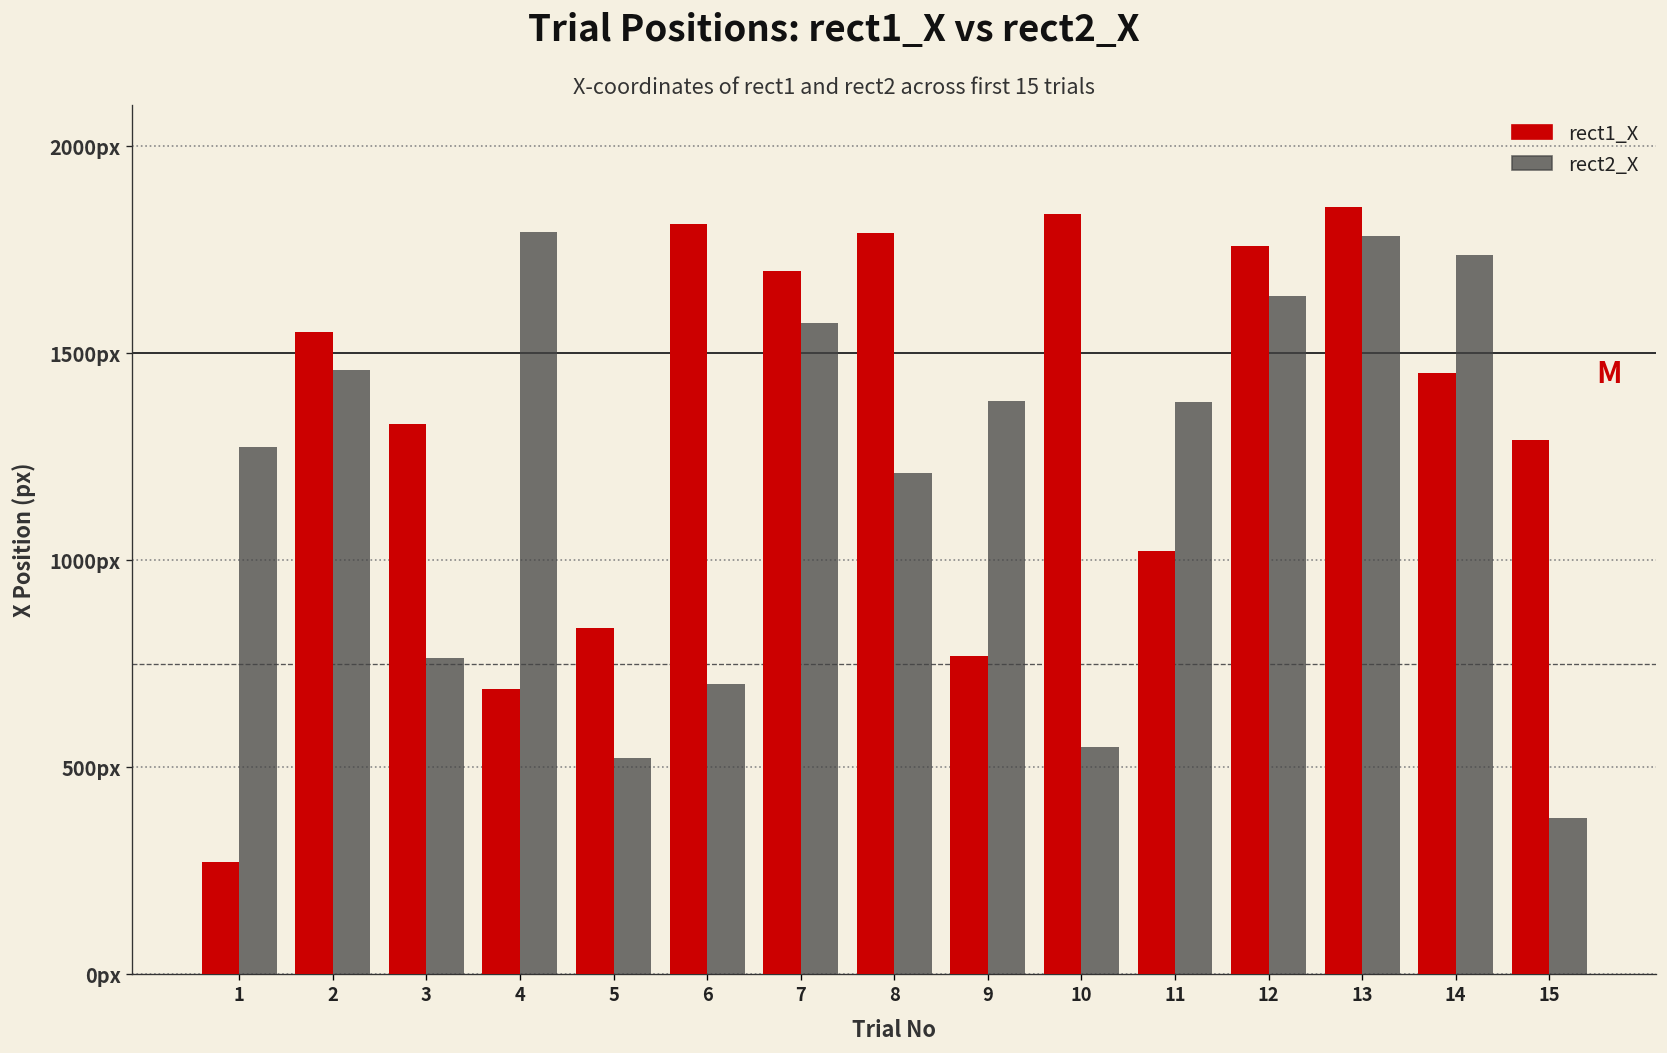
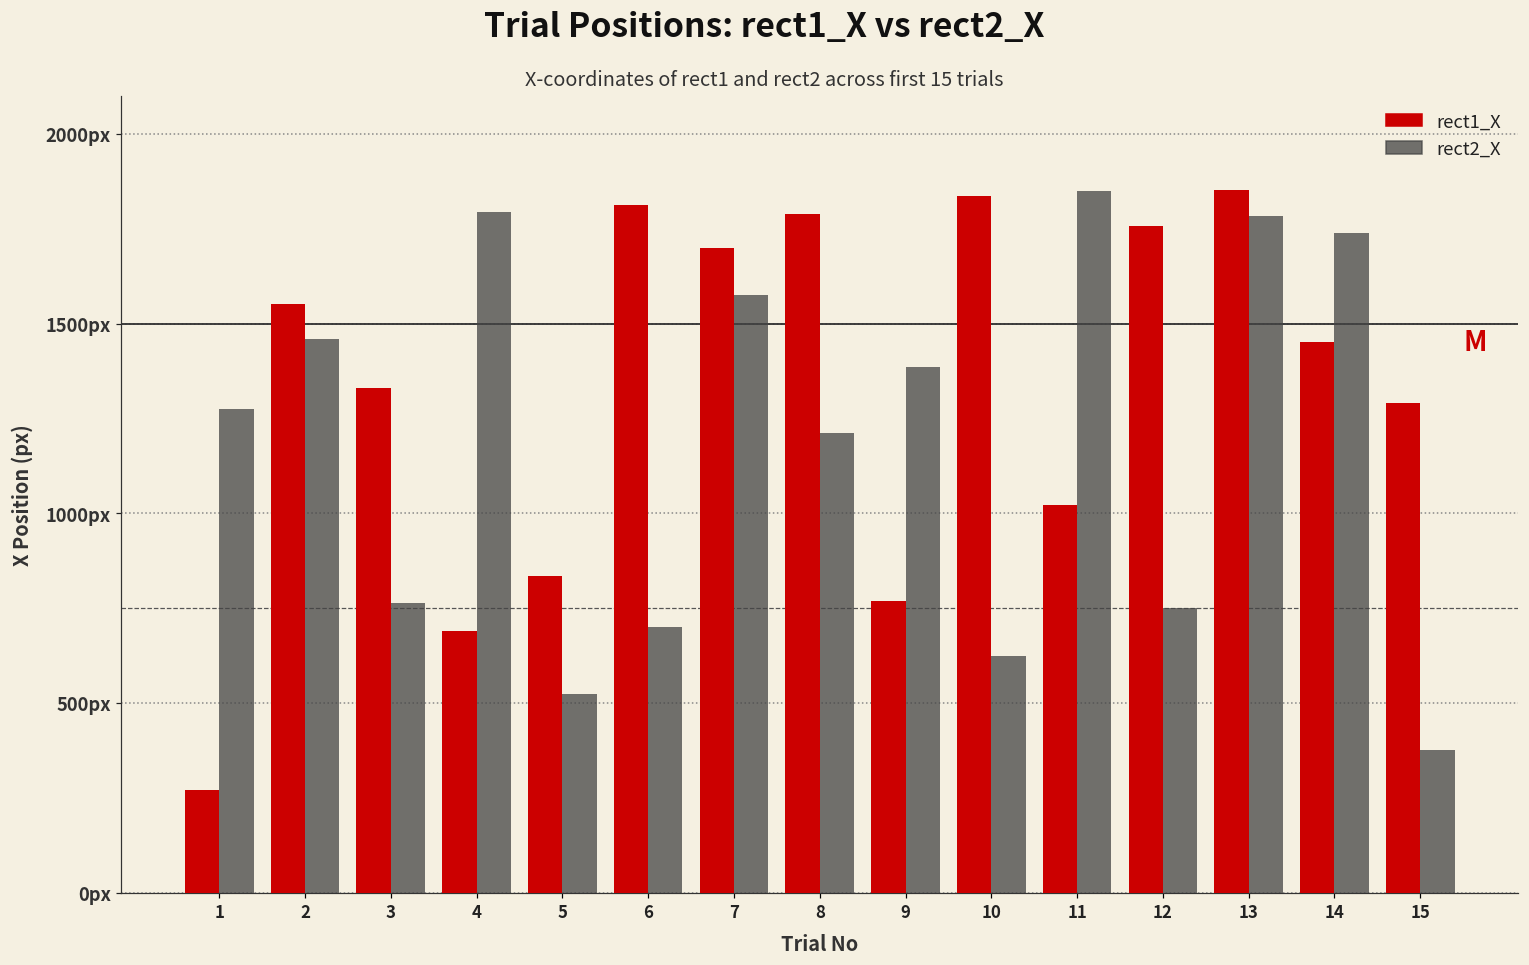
rect2_X, 10: 550px -> 620px
rect2_X, 11: 1380px -> 1850px
rect2_X, 12: 1640px -> 750px
